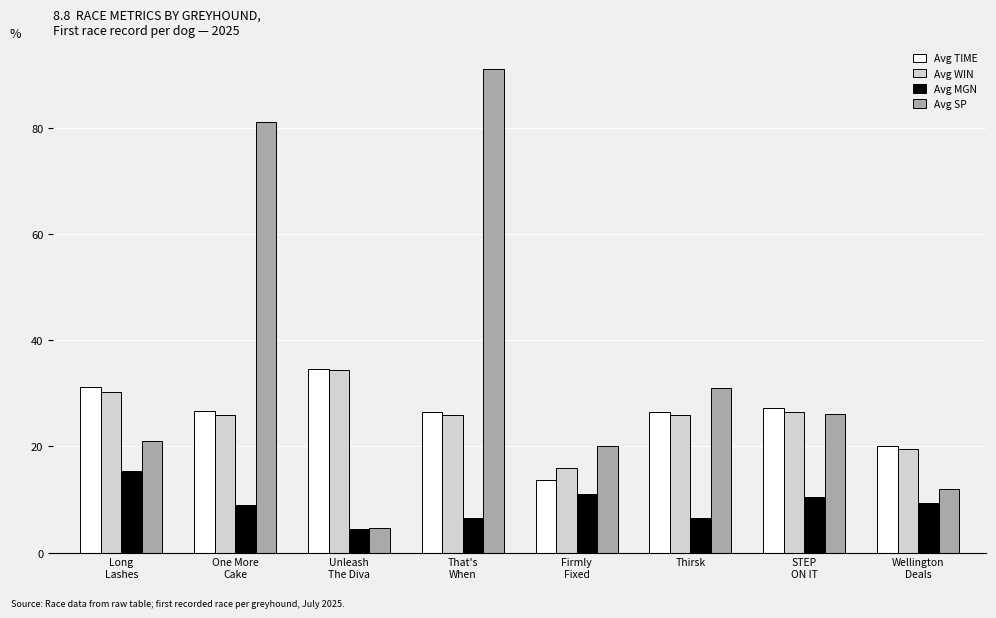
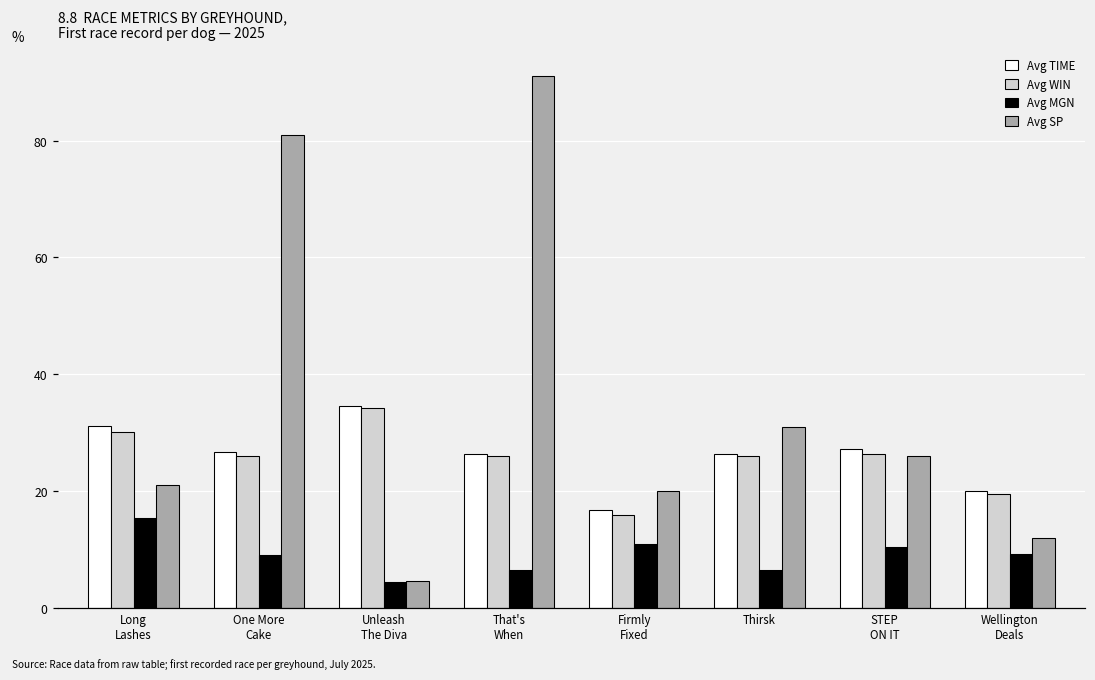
Avg TIME, Firmly Fixed: 14 -> 17
